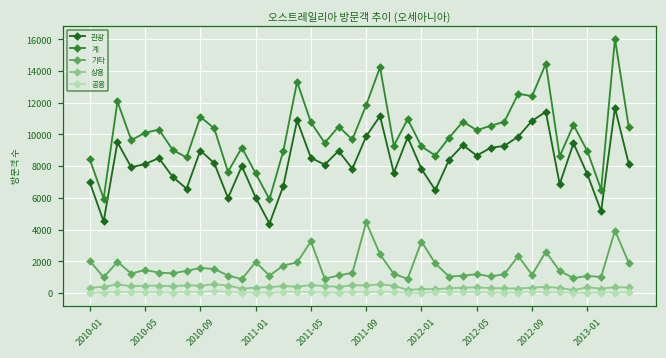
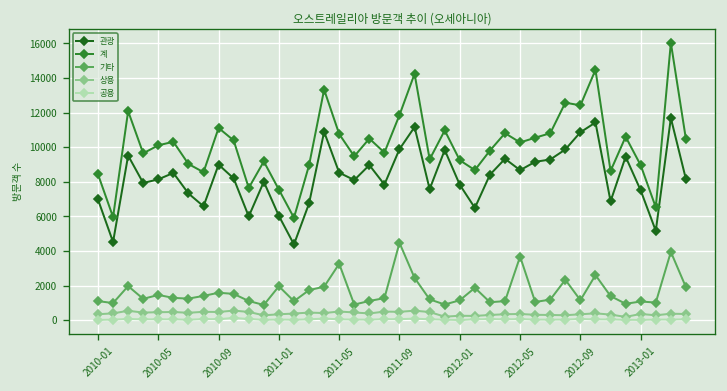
기타, 2010-01: 2000 -> 1100
기타, 2012-01: 3200 -> 1100
기타, 2012-05: 1200 -> 3700
